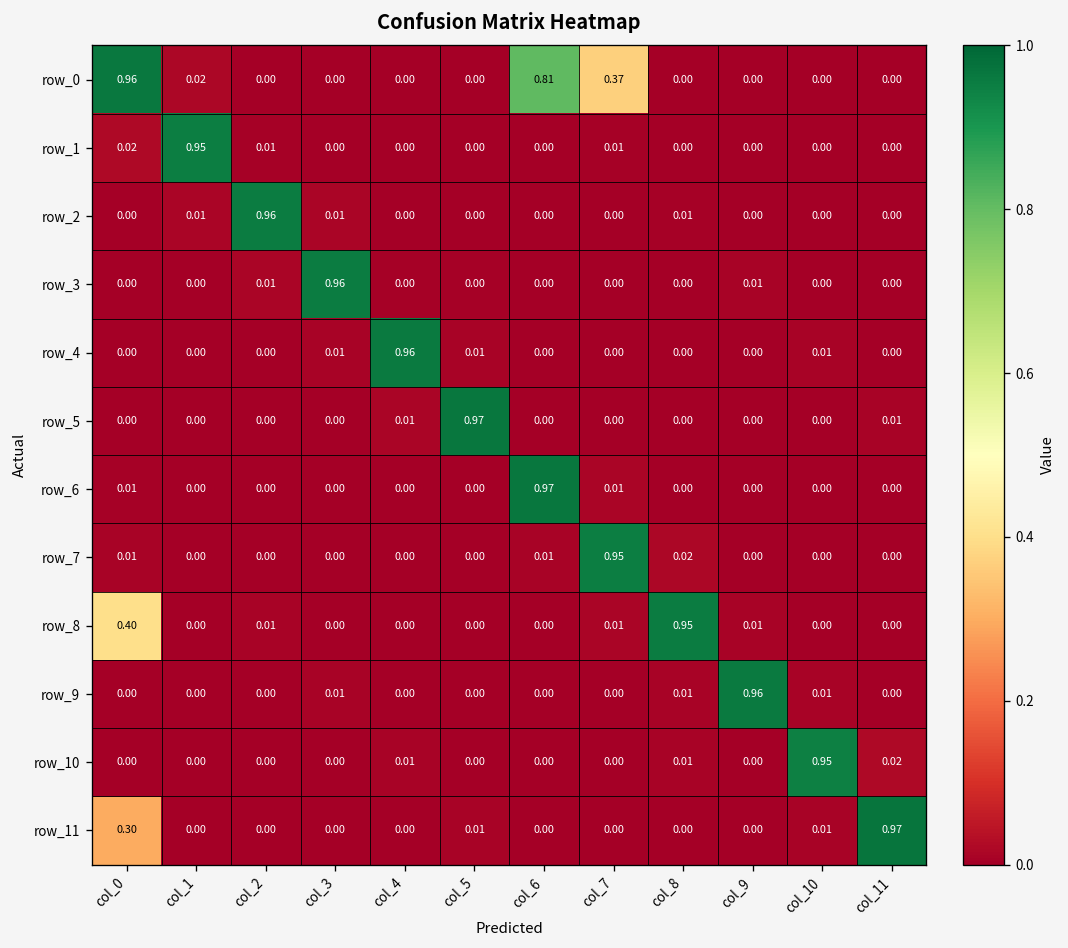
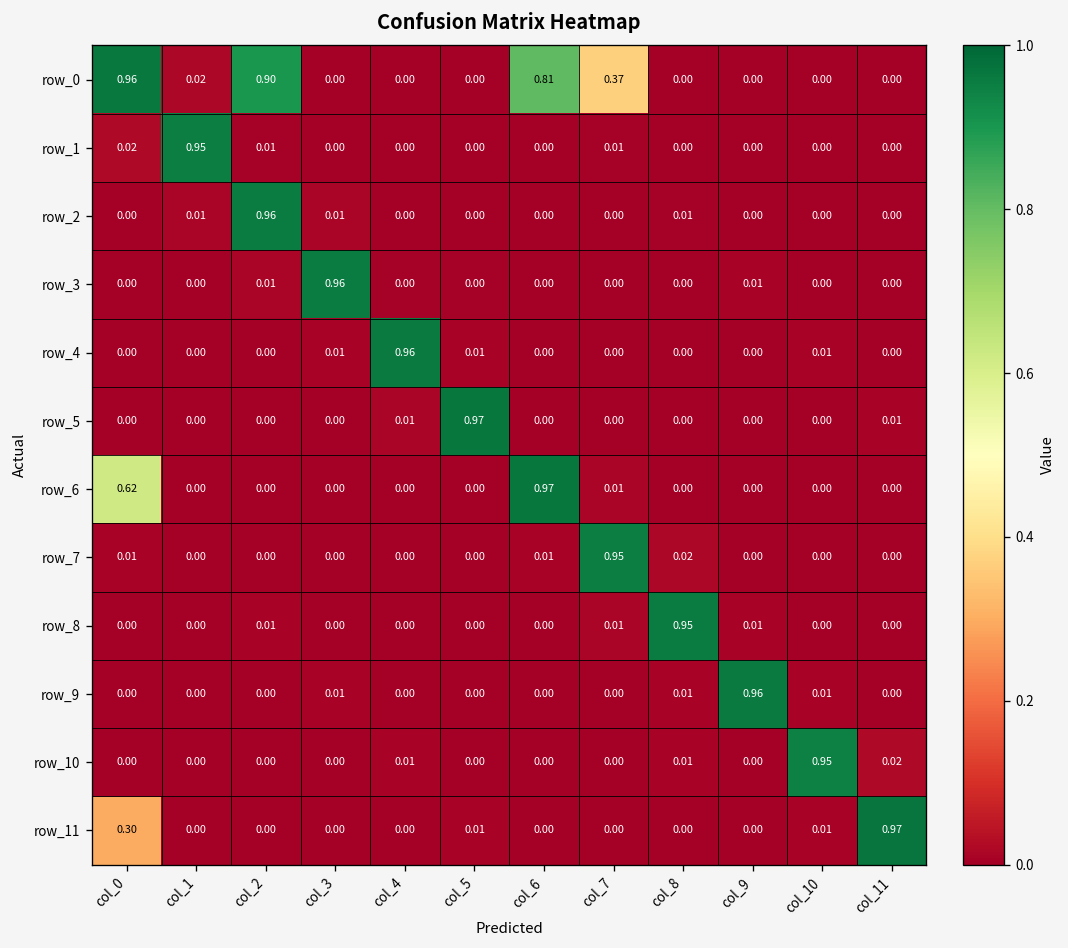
row_0, col_2: 0.00 -> 0.90
row_6, col_0: 0.01 -> 0.62
row_8, col_0: 0.40 -> 0.00
